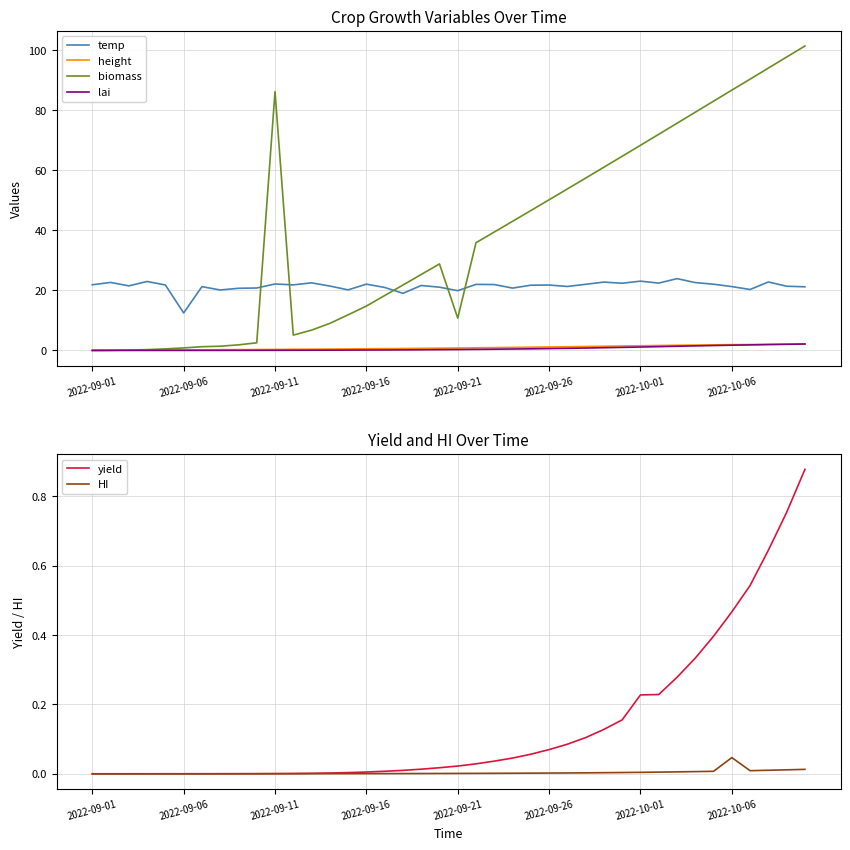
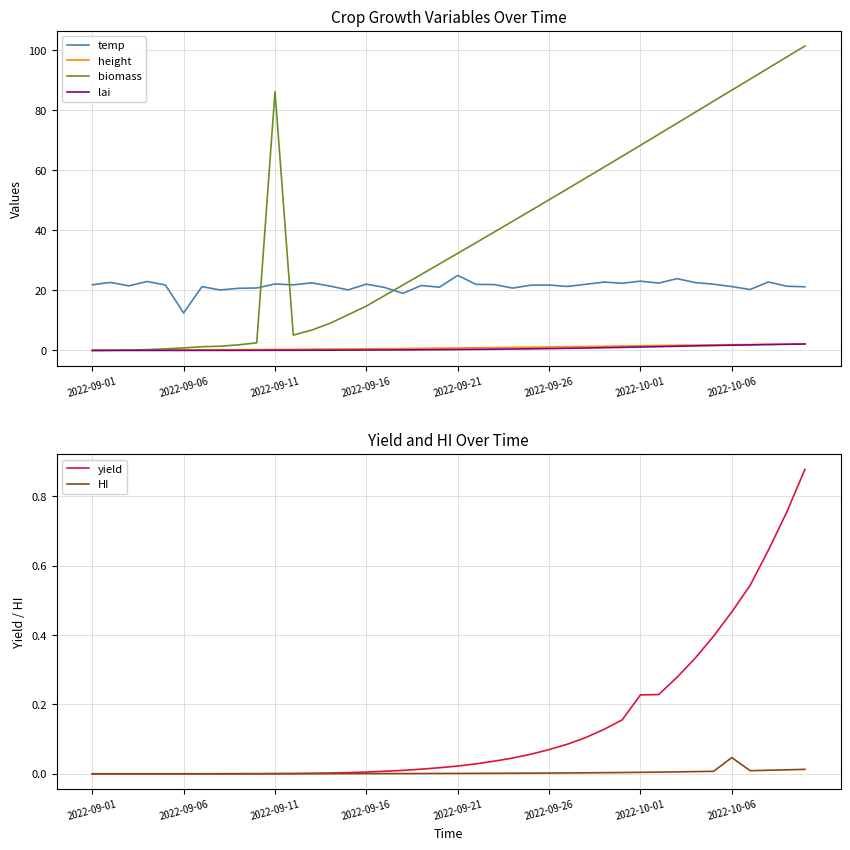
Crop Growth Variables Over Time, temp, 2022-09-21: 20 -> 25
Crop Growth Variables Over Time, biomass, 2022-09-21: 11 -> 32
